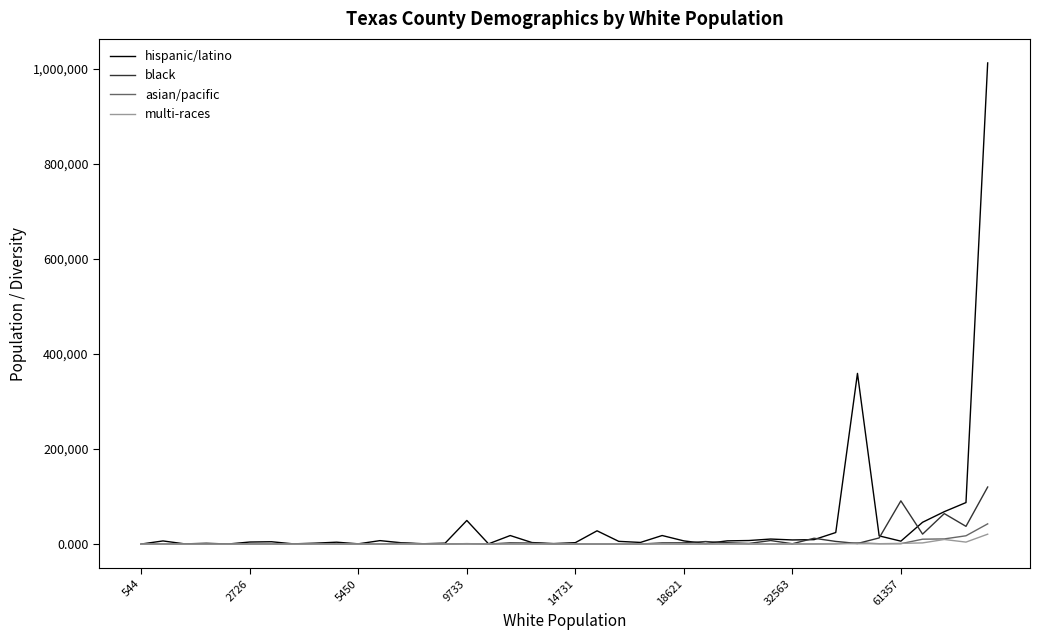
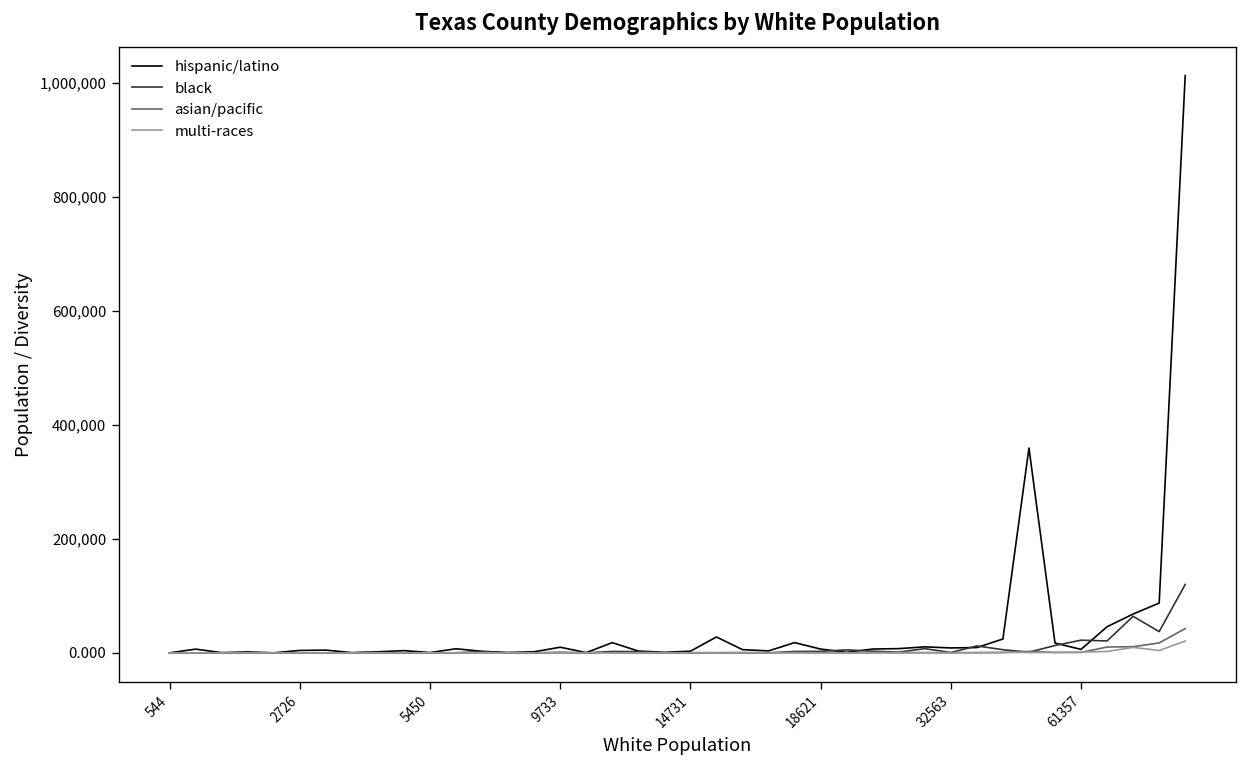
hispanic/latino, 9733: 50,000 -> 10,000
black, 61357: 90,000 -> 20,000
